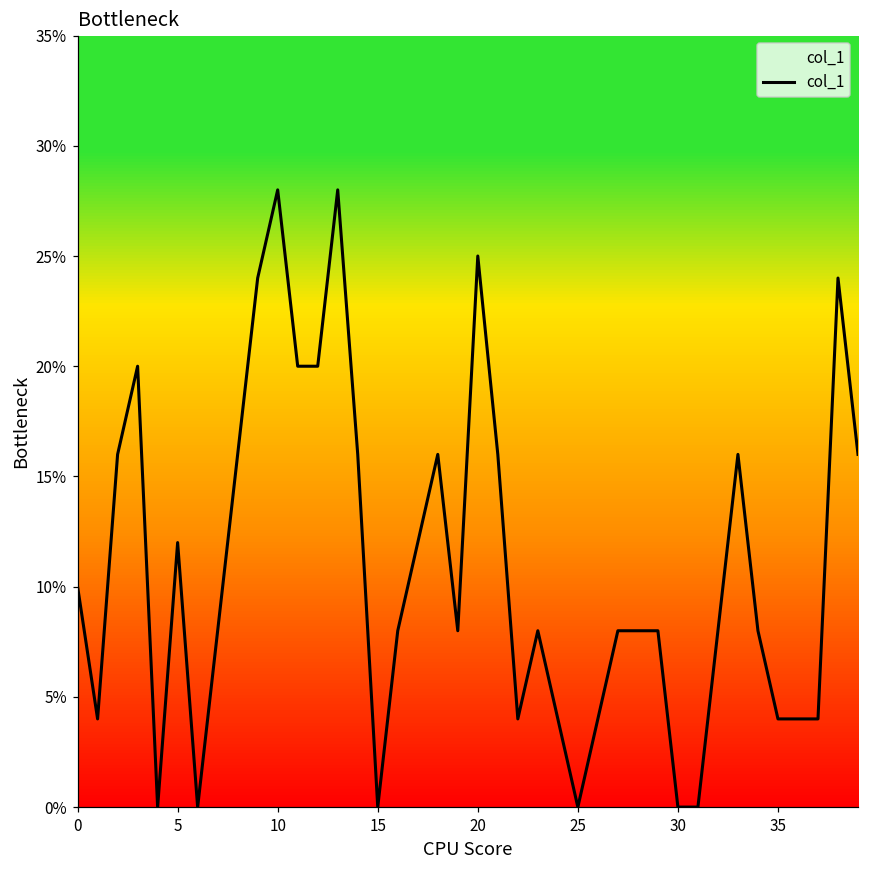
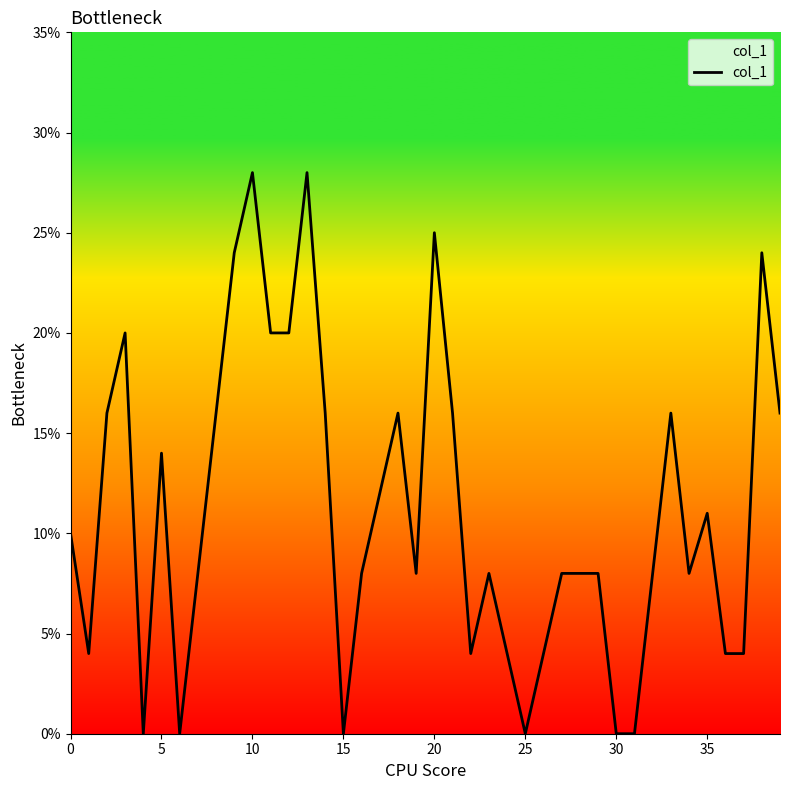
5: 12.0% -> 14.0%
35: 4.0% -> 11.0%
